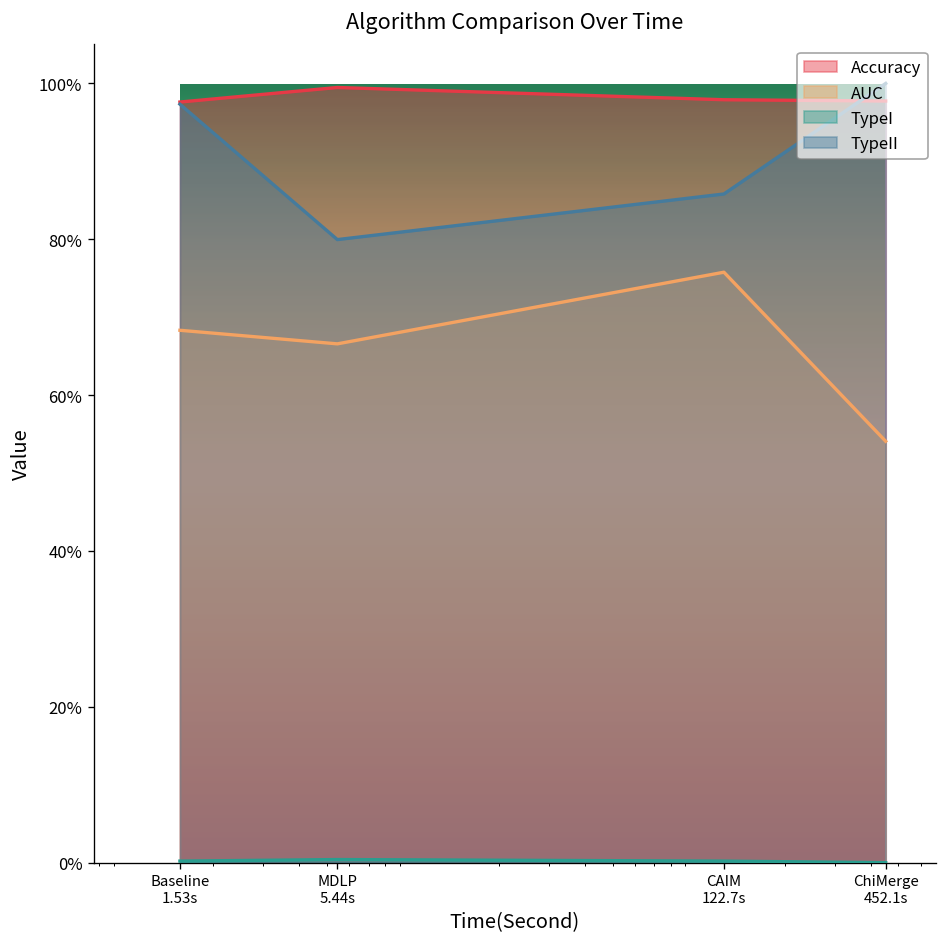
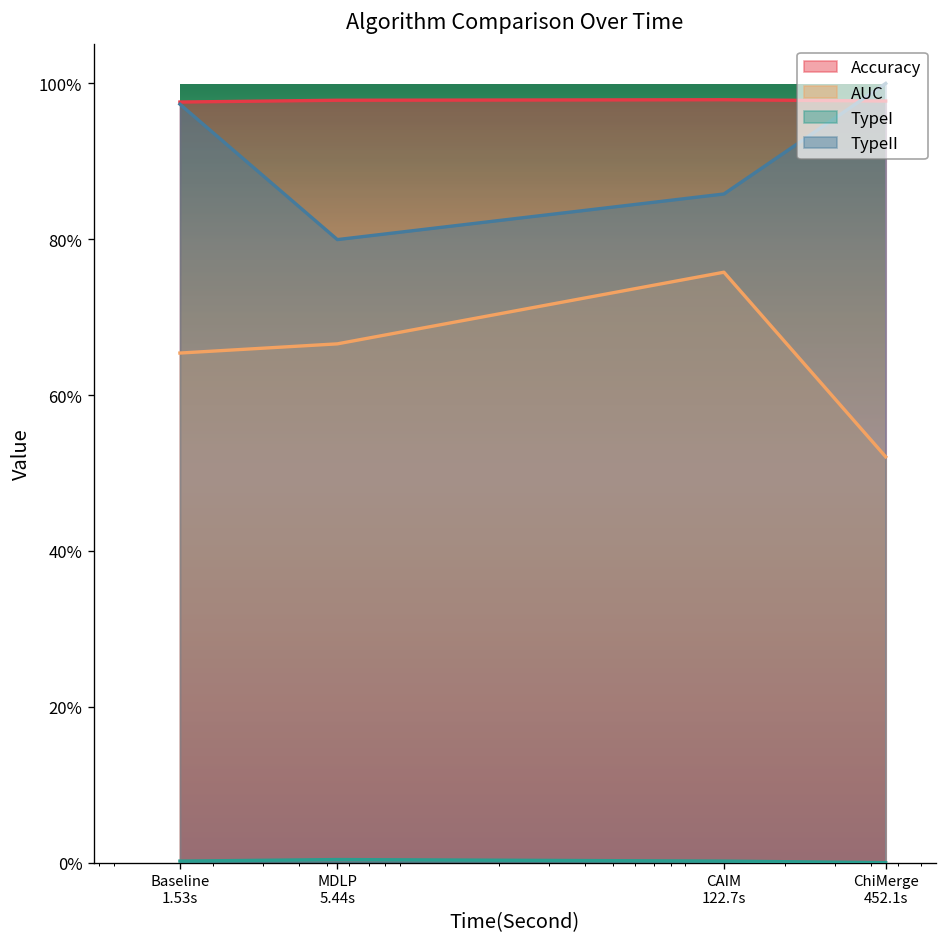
AUC, Baseline 1.53s: 68% -> 65%
Accuracy, MDLP 5.44s: 99% -> 98%
AUC, ChiMerge 452.1s: 54% -> 52%
